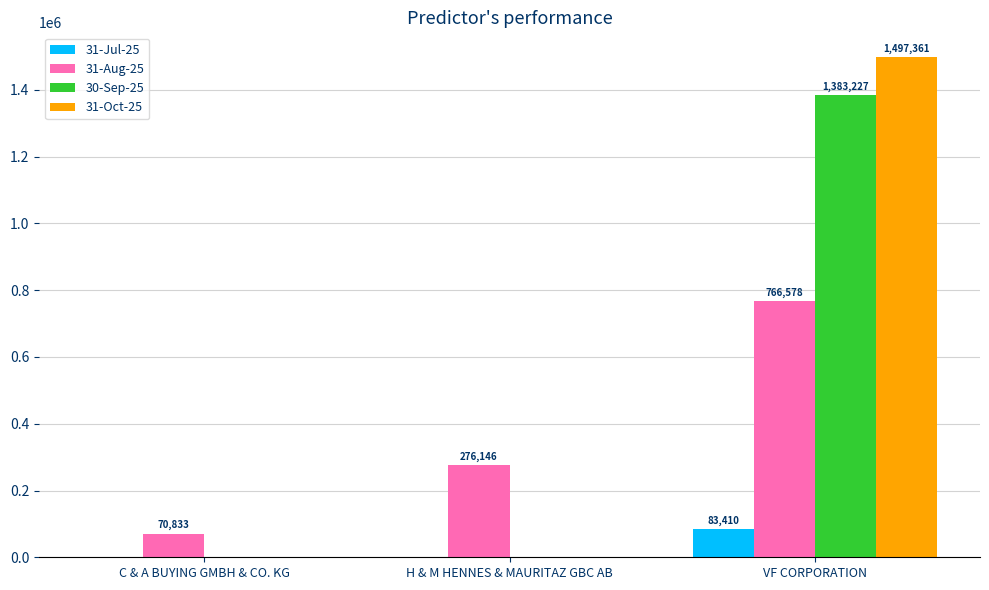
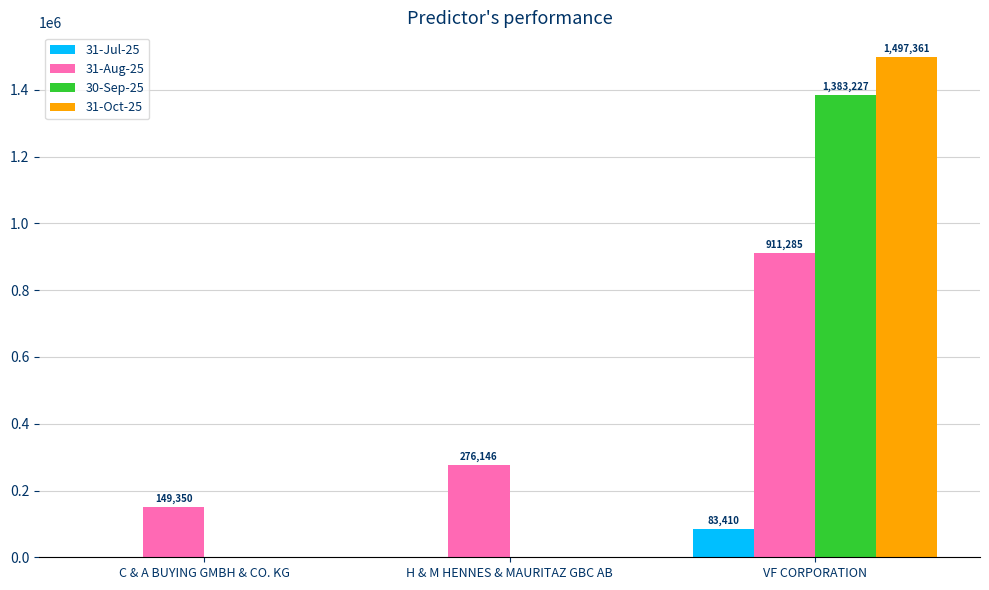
31-Aug-25, C & A BUYING GMBH & CO. KG: 70,833 -> 149,350
31-Aug-25, VF CORPORATION: 766,578 -> 911,285
